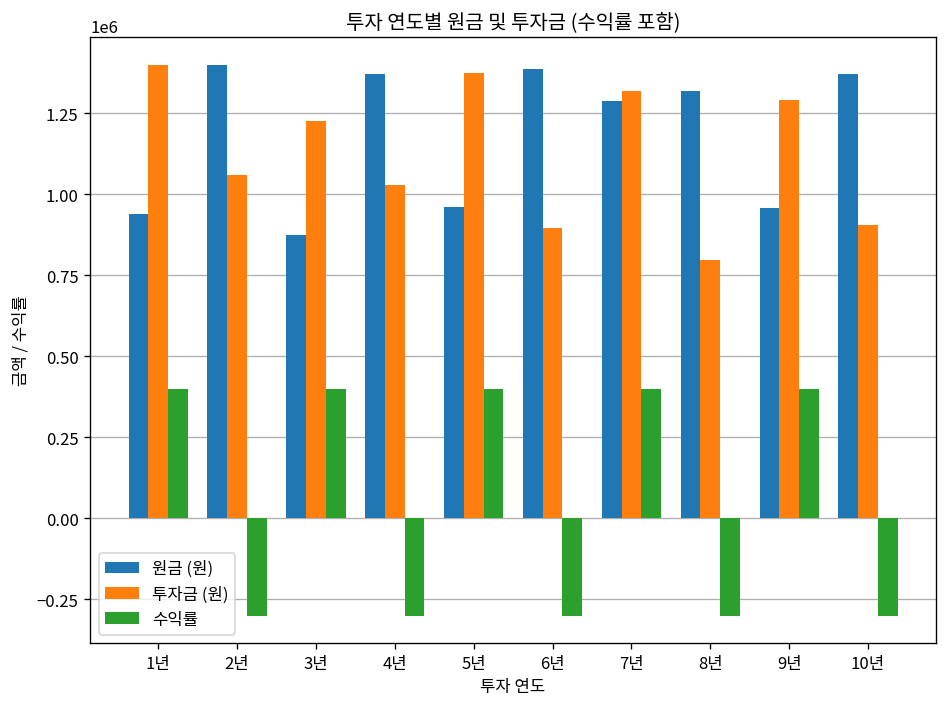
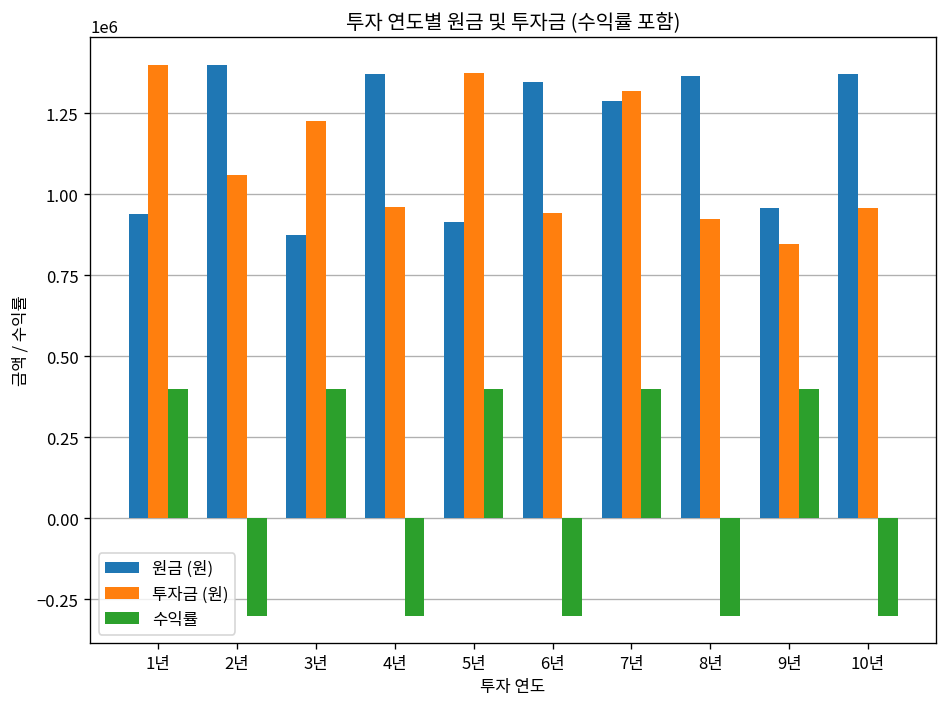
투자금 (원), 4년: 1030000 -> 960000
원금 (원), 5년: 960000 -> 910000
원금 (원), 6년: 1390000 -> 1340000
투자금 (원), 6년: 900000 -> 940000
원금 (원), 8년: 1320000 -> 1360000
투자금 (원), 8년: 800000 -> 920000
투자금 (원), 9년: 1290000 -> 850000
투자금 (원), 10년: 900000 -> 960000
